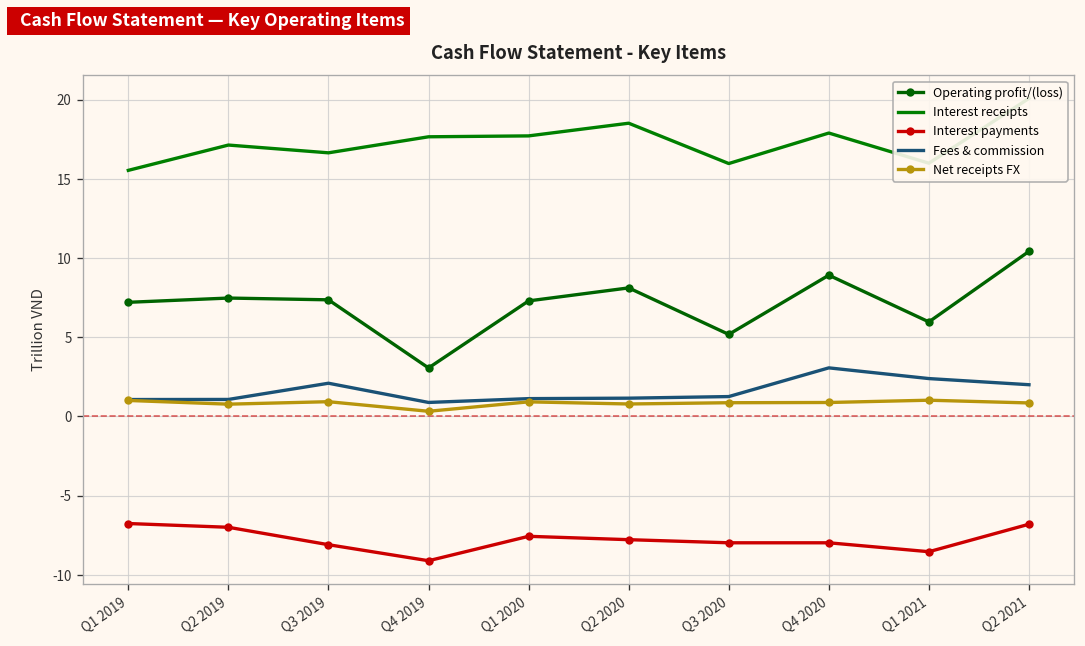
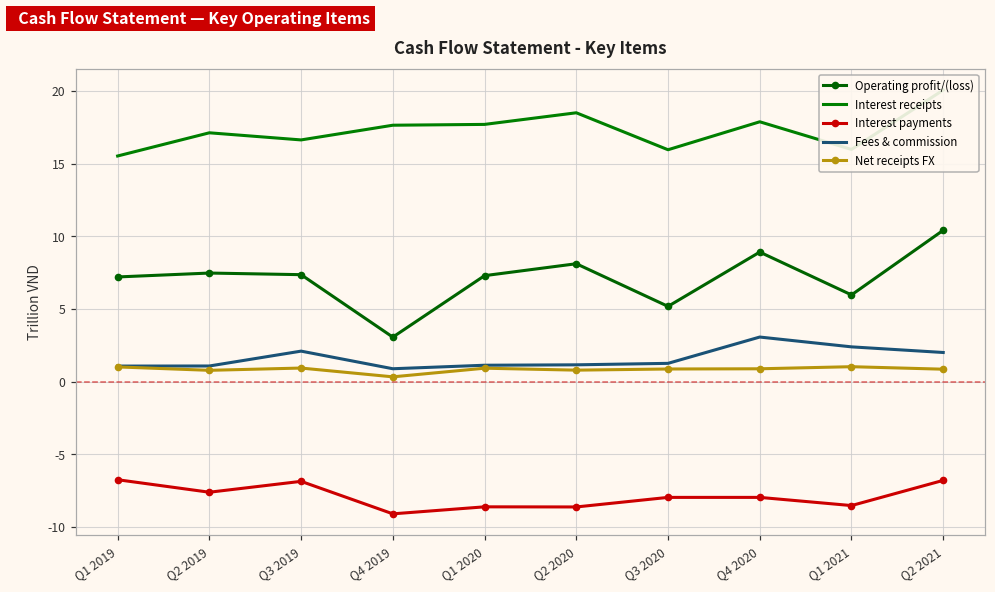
Interest payments, Q2 2019: -7.0 -> -7.6
Interest payments, Q3 2019: -8.1 -> -6.9
Interest payments, Q1 2020: -7.6 -> -8.6
Interest payments, Q2 2020: -7.8 -> -8.6
